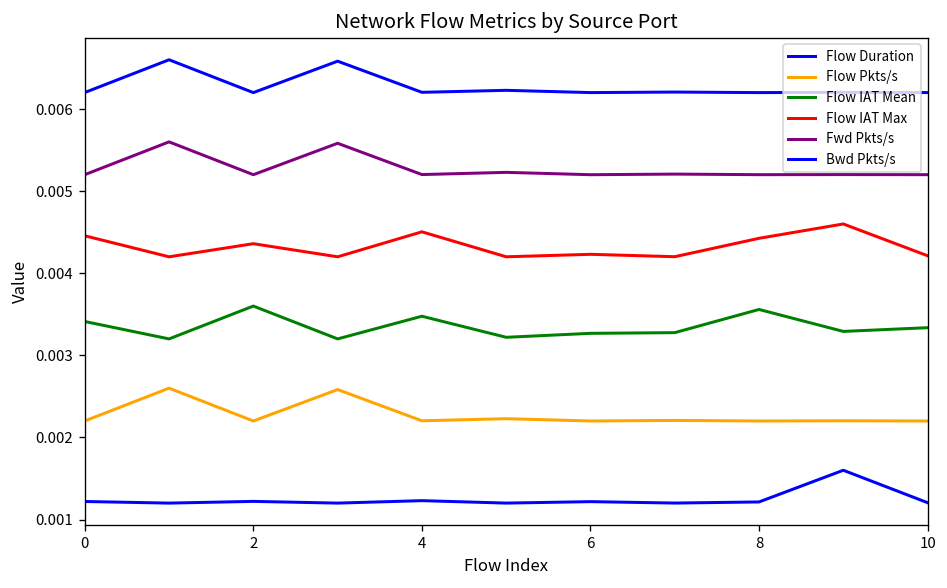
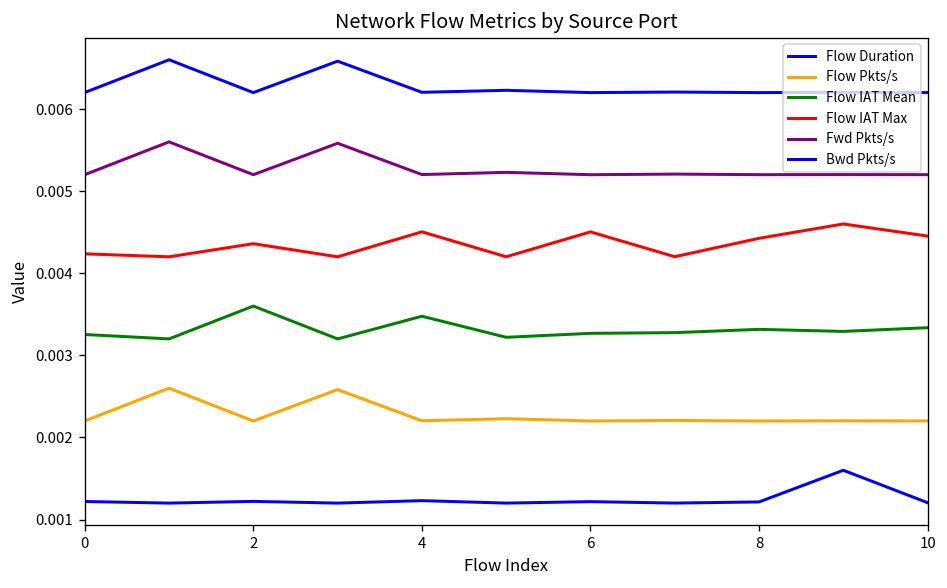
Flow IAT Mean, 0: 0.0034 -> 0.0033
Flow IAT Max, 0: 0.0045 -> 0.0042
Flow IAT Max, 6: 0.0042 -> 0.0045
Flow IAT Mean, 8: 0.0036 -> 0.0033
Flow IAT Max, 10: 0.0042 -> 0.0045
